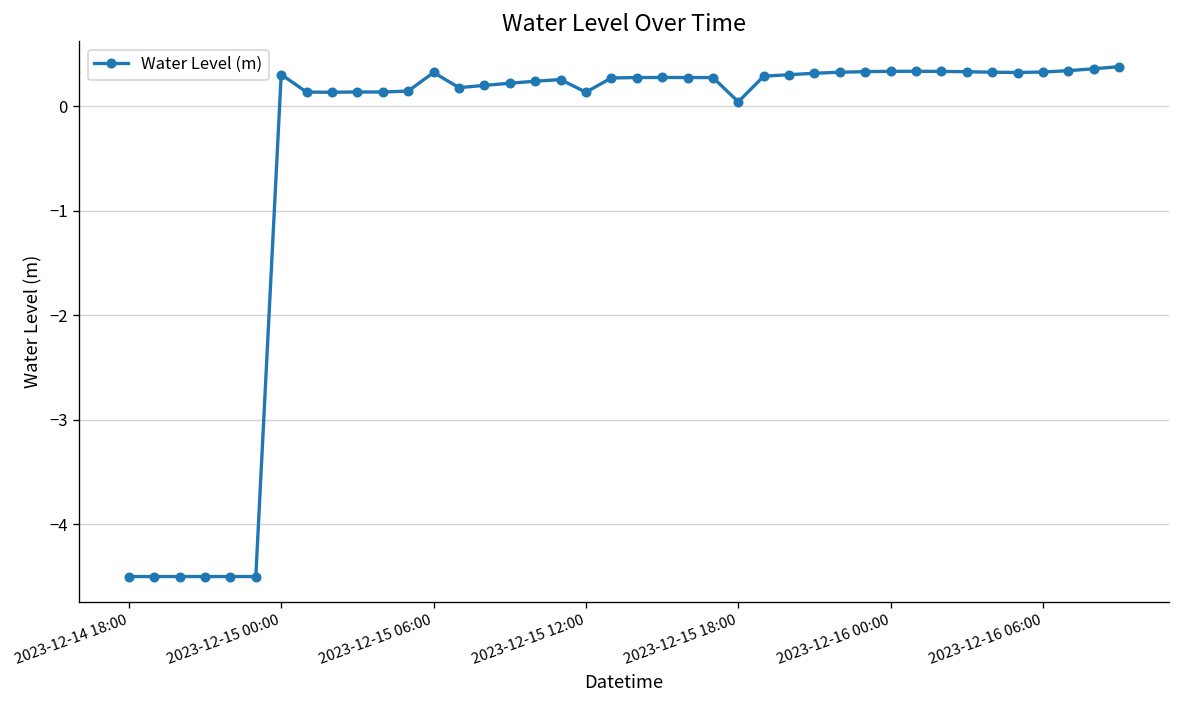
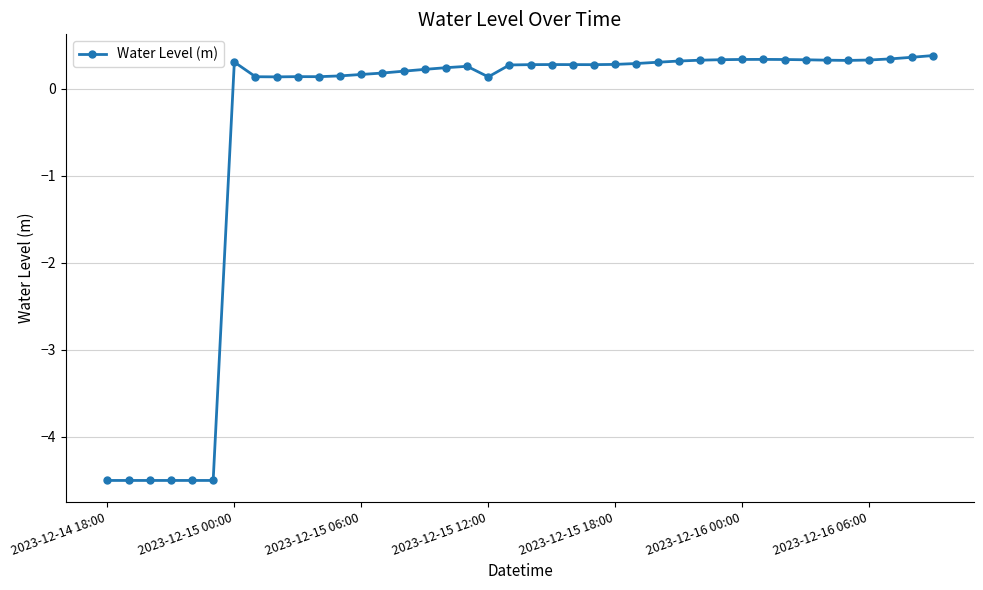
2023-12-15 06:00: 0.3 -> 0.2
2023-12-15 18:00: 0.0 -> 0.3
